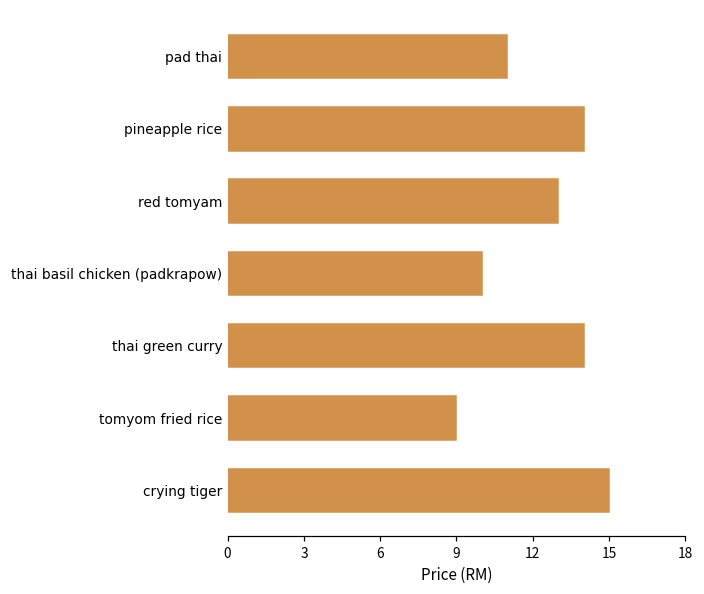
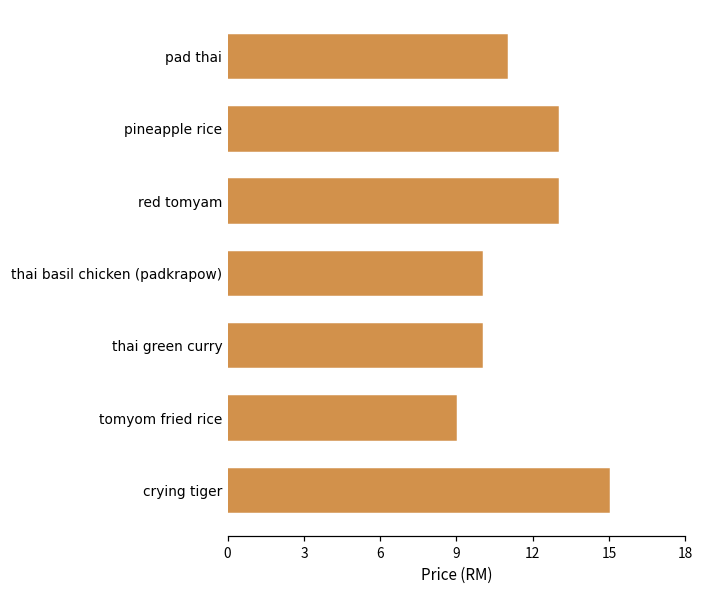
pineapple rice: 14 -> 13
thai green curry: 14 -> 10
